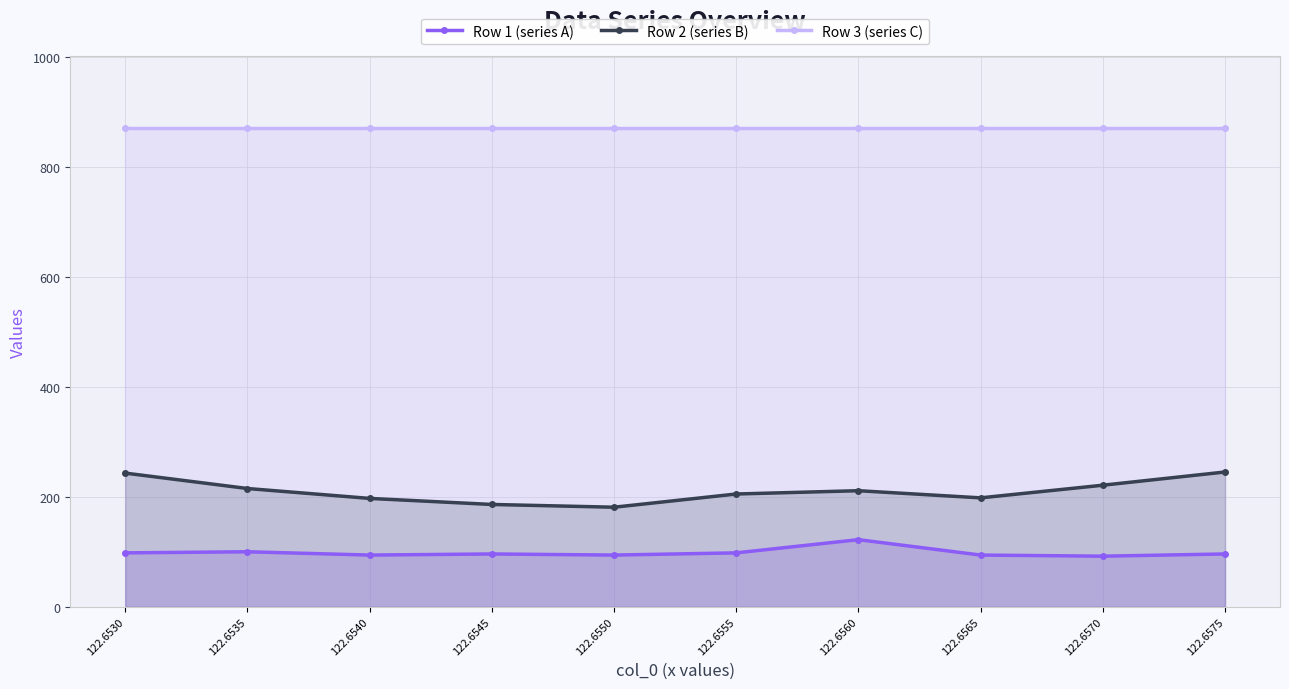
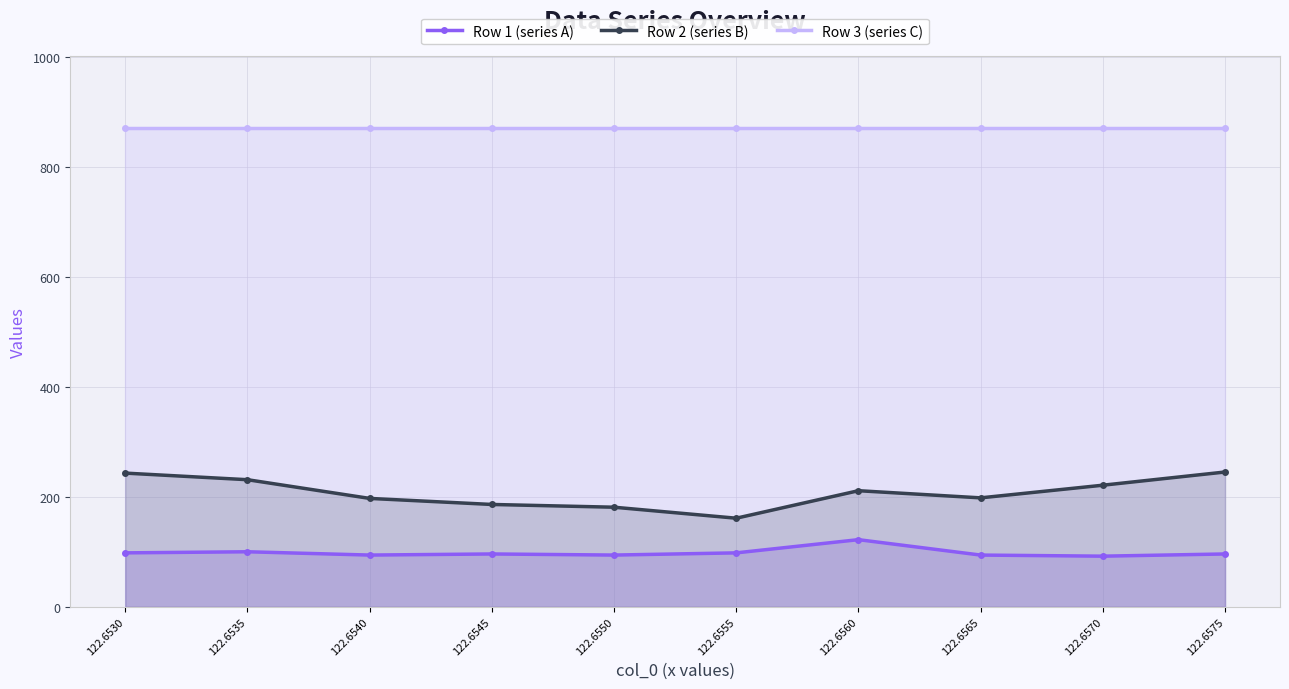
Row 2 (series B), 122.6535: 220 -> 230
Row 2 (series B), 122.6555: 210 -> 160
